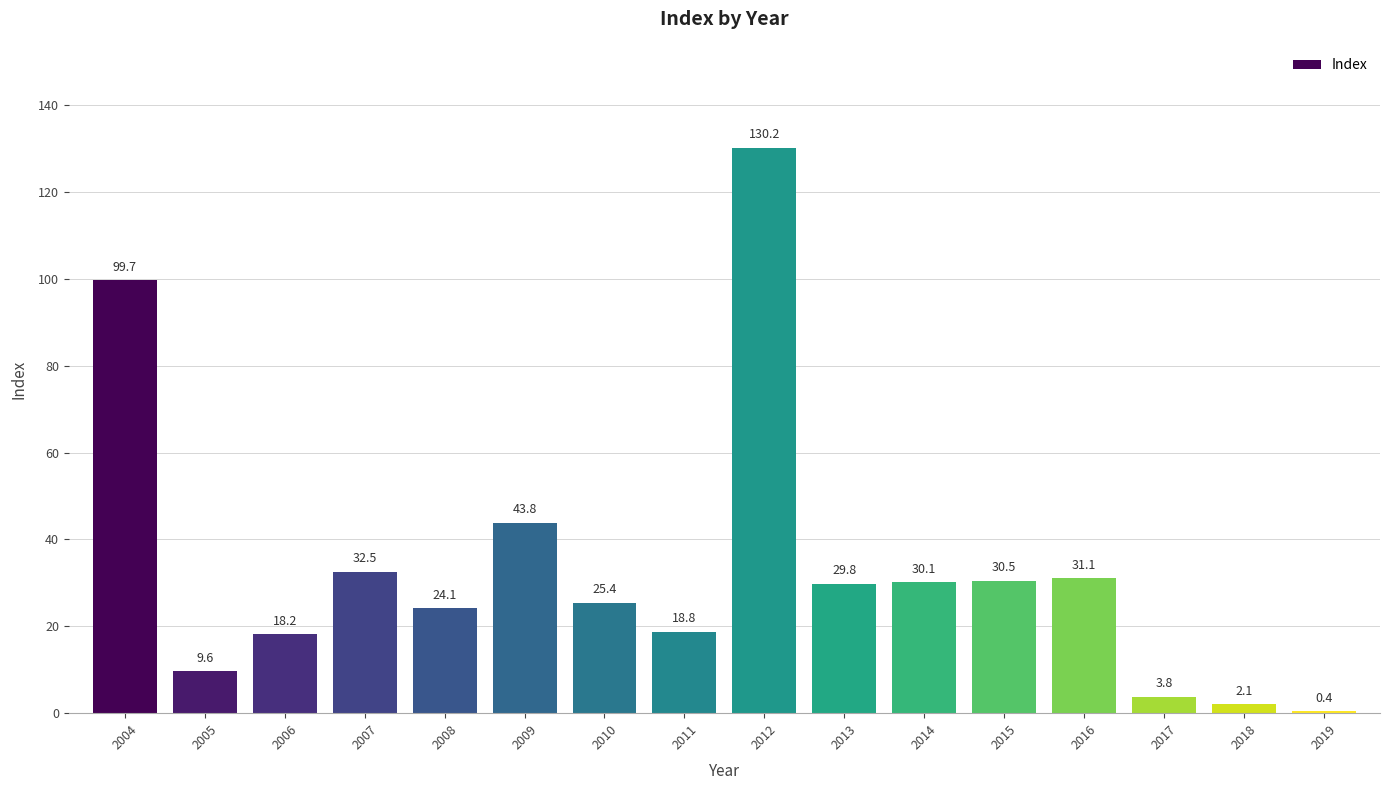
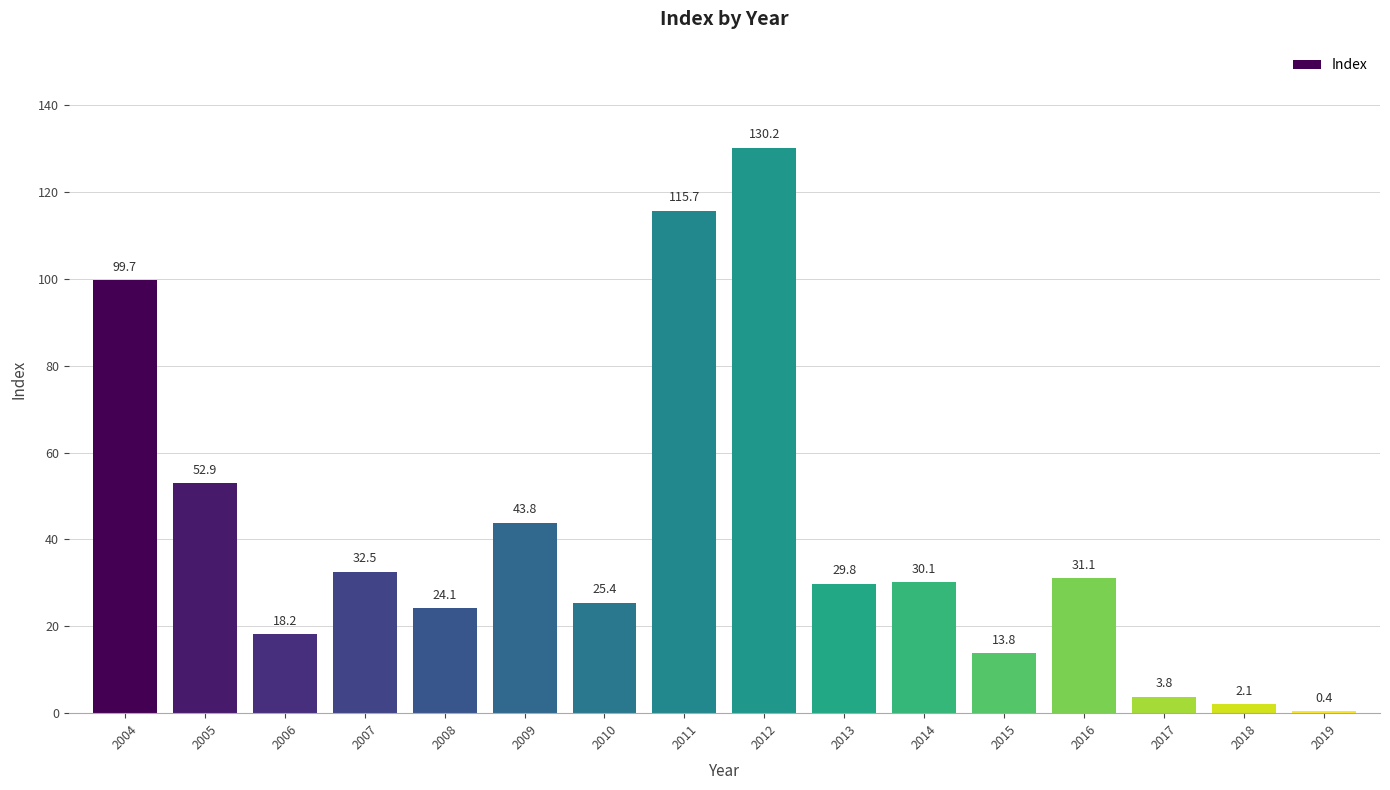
2005: 9.6 -> 52.9
2011: 18.8 -> 115.7
2015: 30.5 -> 13.8
